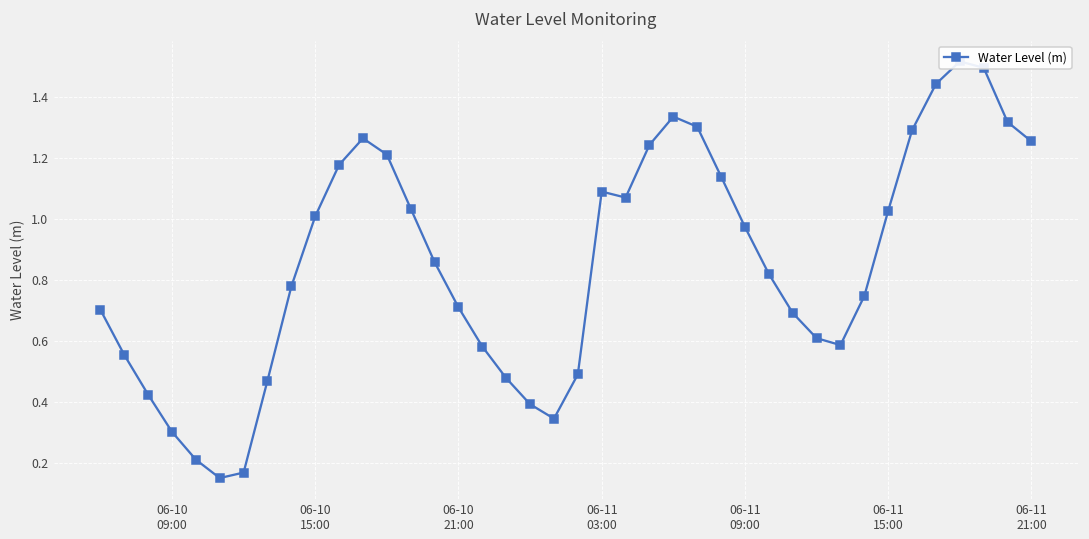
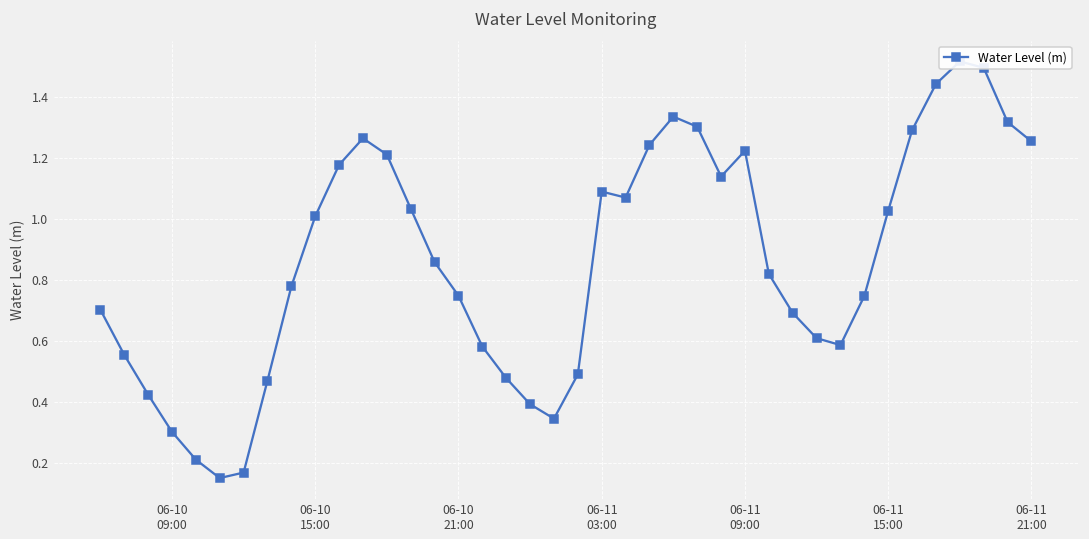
06-10 21:00: 0.71 -> 0.75
06-11 09:00: 0.97 -> 1.22
